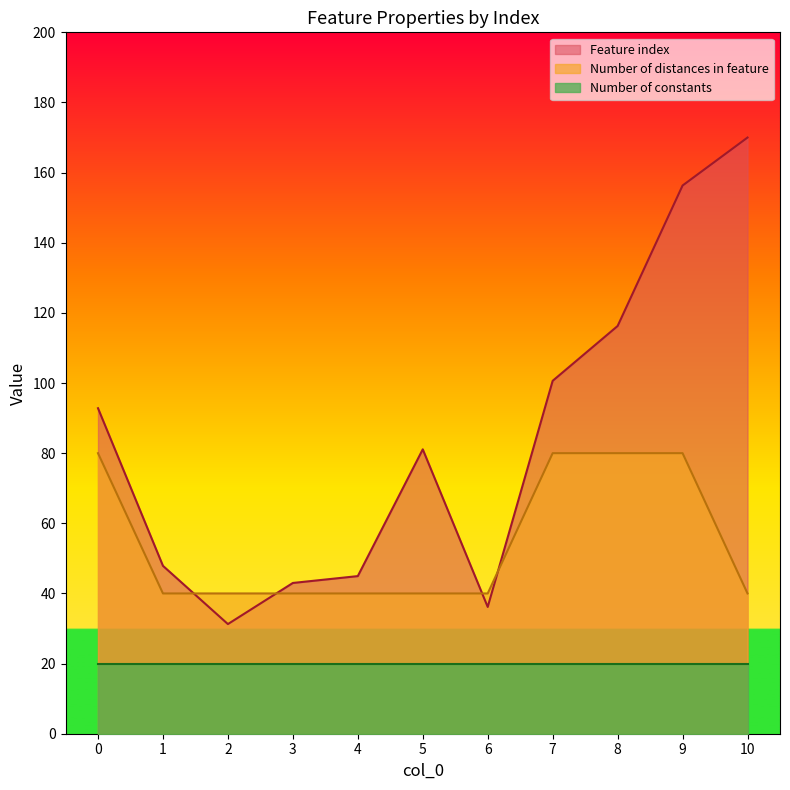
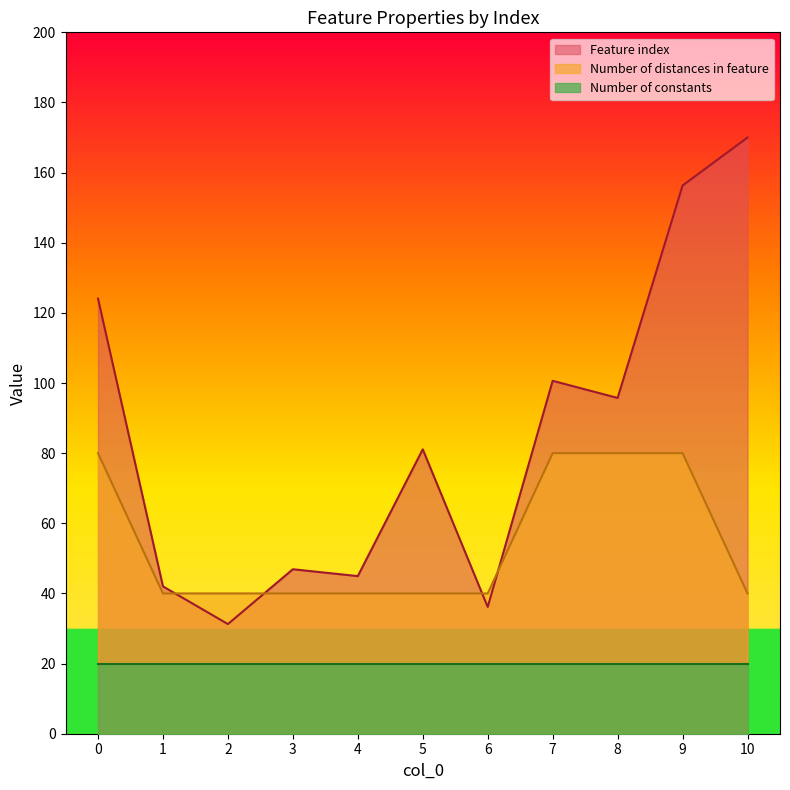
Feature index, 0: 93 -> 124
Feature index, 1: 48 -> 42
Feature index, 3: 43 -> 47
Feature index, 8: 116 -> 96
